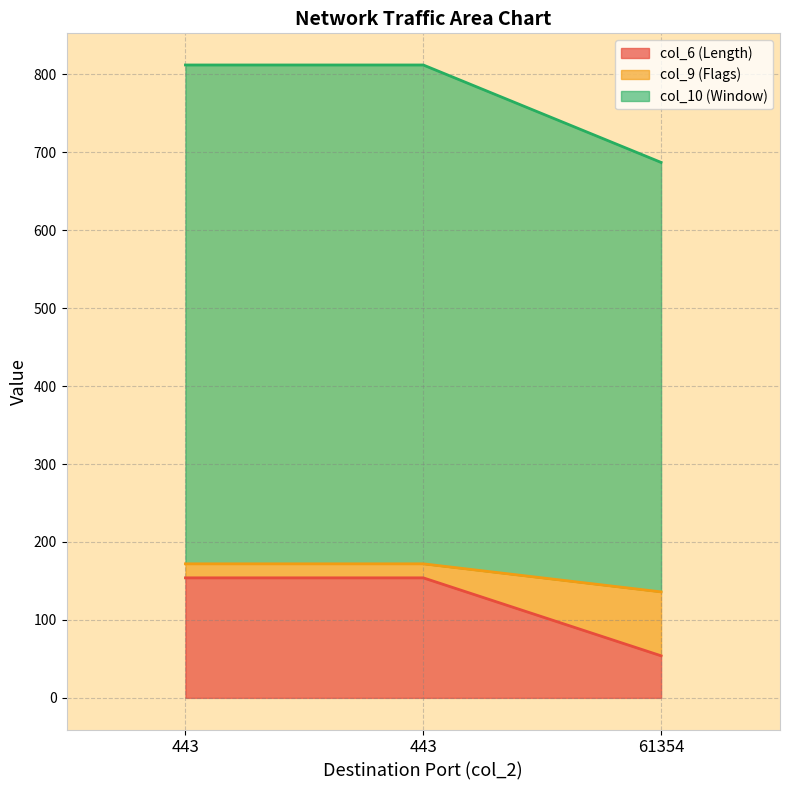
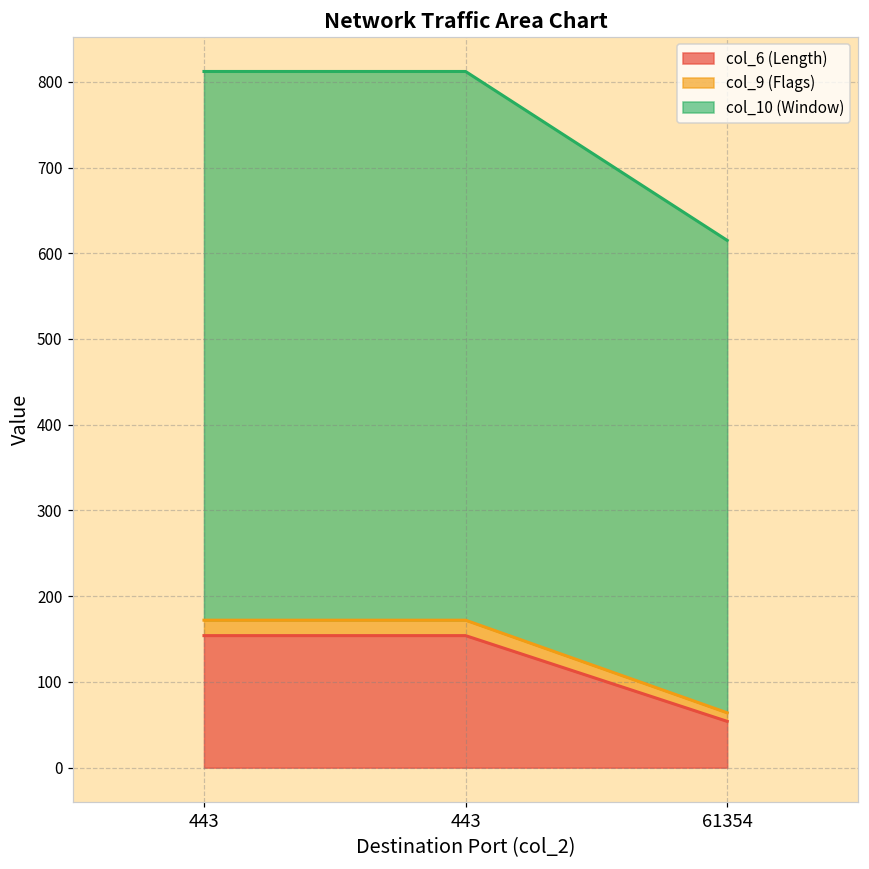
col_9 (Flags), 61354: 80 -> 10
